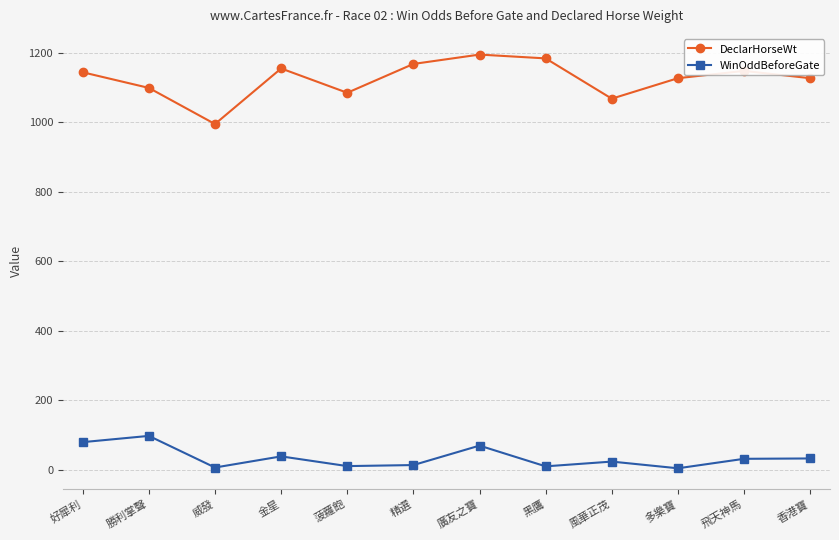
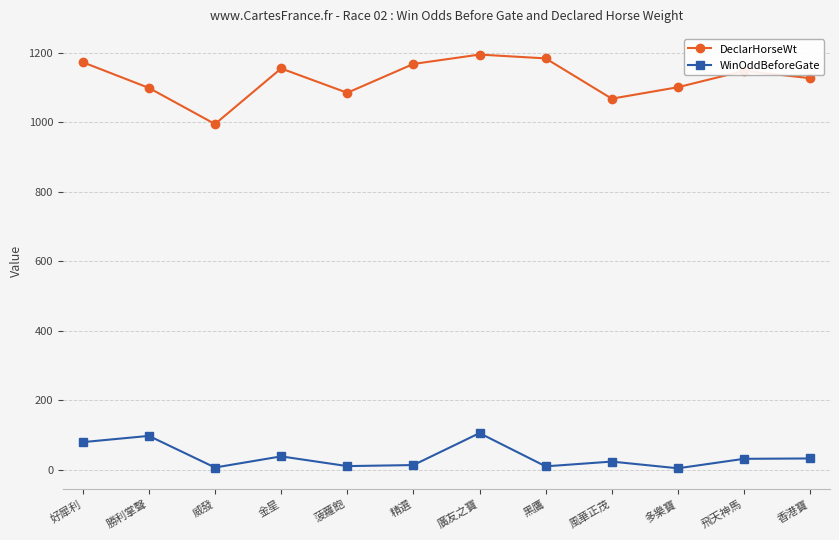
DeclarHorseWt, 好犀利: 1140 -> 1170
WinOddBeforeGate, 廣友之寶: 70 -> 110
DeclarHorseWt, 多樂寶: 1130 -> 1100
